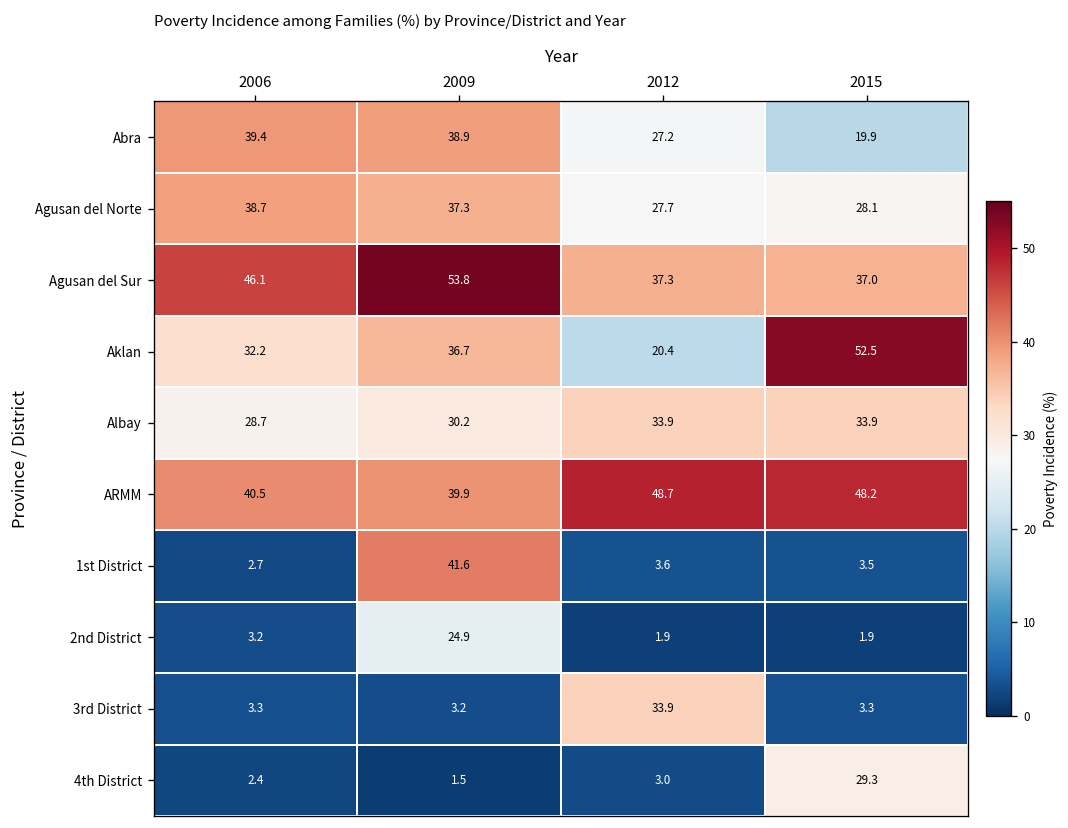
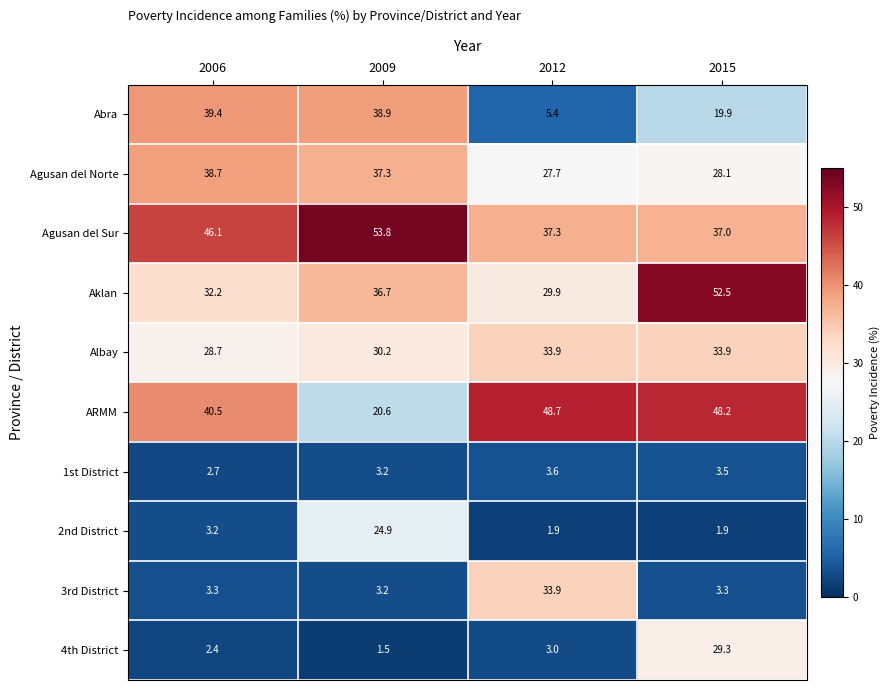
Abra, 2012: 27.2 -> 5.4
Aklan, 2012: 20.4 -> 29.9
ARMM, 2009: 39.9 -> 20.6
1st District, 2009: 41.6 -> 3.2
